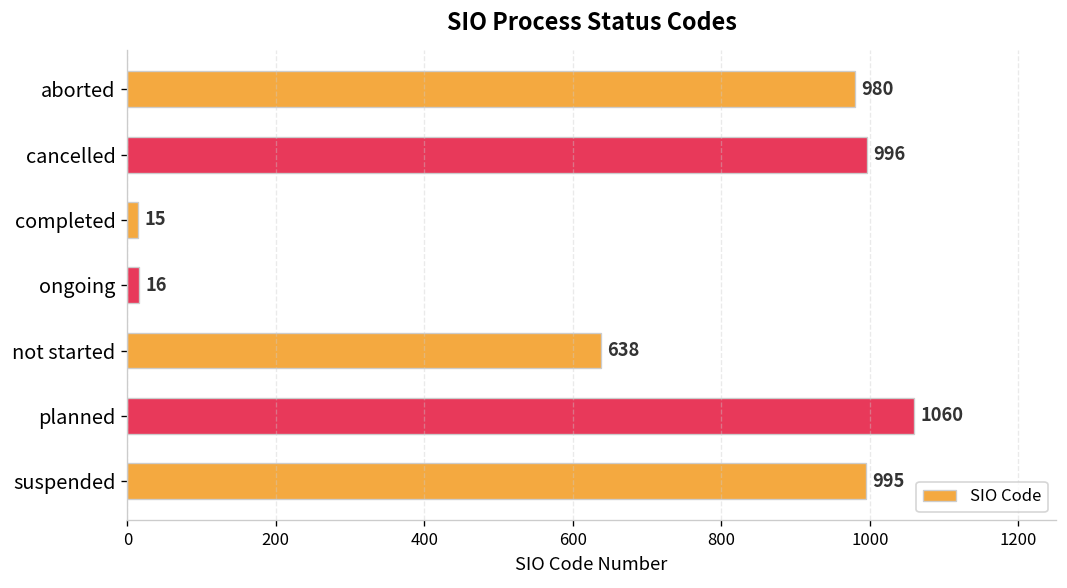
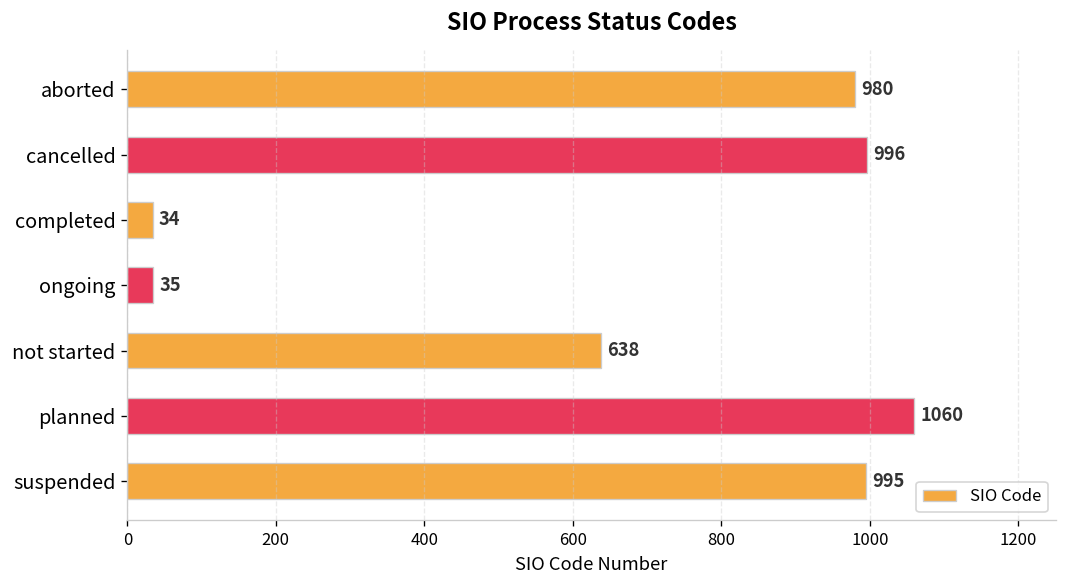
completed: 15 -> 34
ongoing: 16 -> 35
